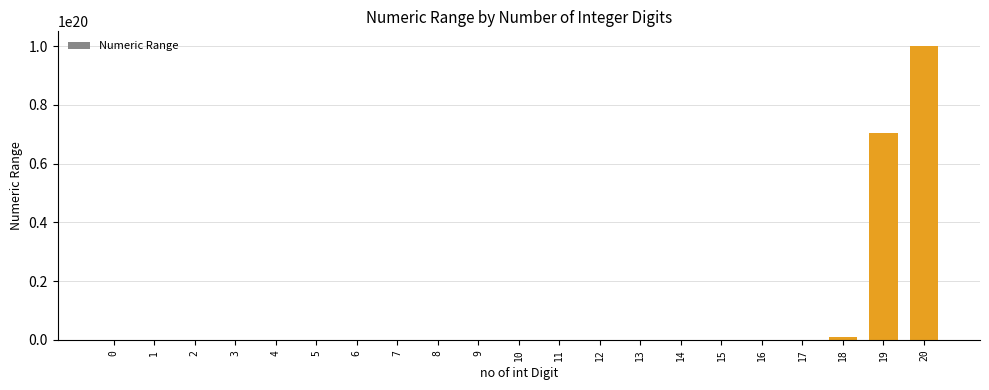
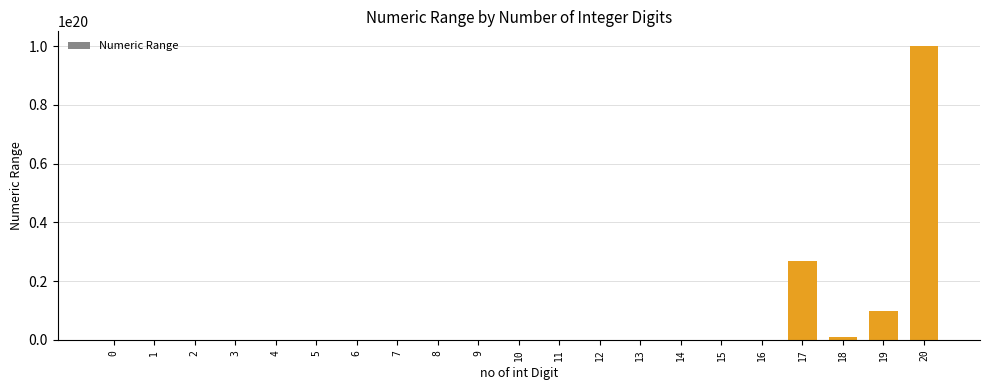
17: 0 -> 27000000000000000000
19: 70000000000000000000 -> 10000000000000000000
